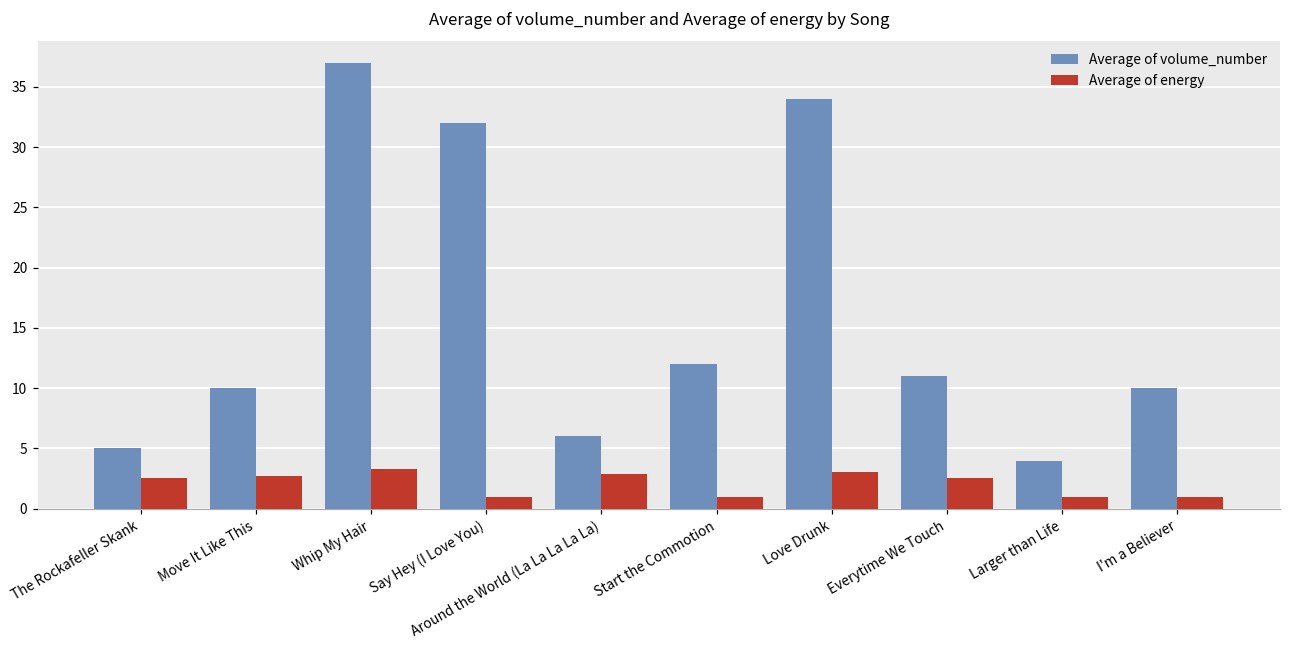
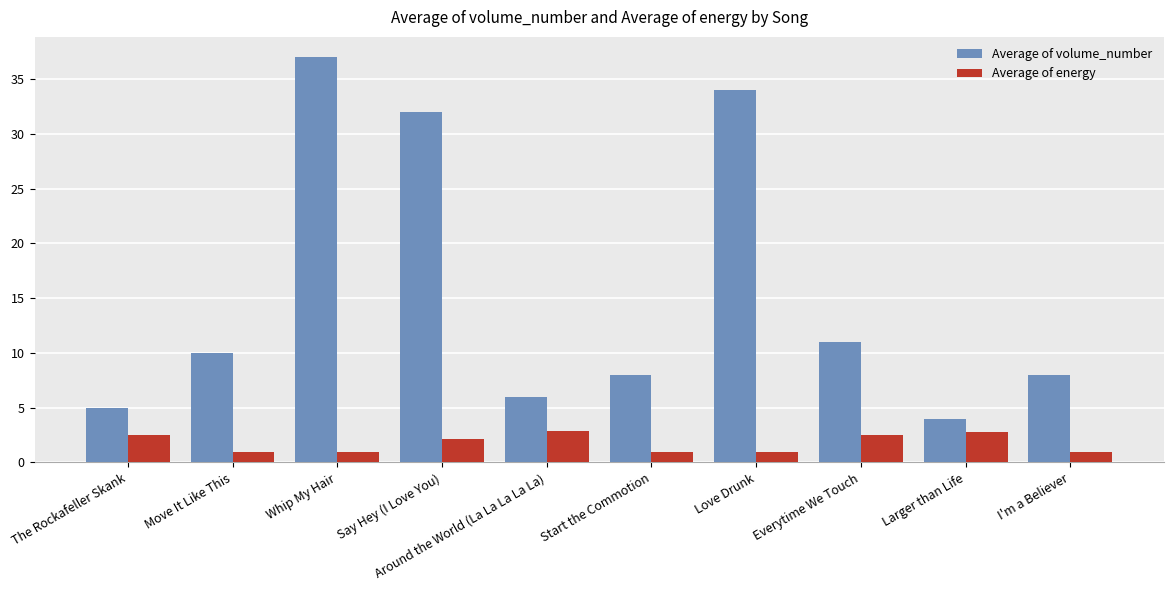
Average of energy, Move It Like This: 2.7 -> 1.0
Average of energy, Whip My Hair: 3.3 -> 1.0
Average of energy, Say Hey (I Love You): 1.0 -> 2.2
Average of volume_number, Start the Commotion: 12 -> 8
Average of energy, Love Drunk: 3.0 -> 1.0
Average of energy, Larger than Life: 1.0 -> 2.8
Average of volume_number, I'm a Believer: 10 -> 8
